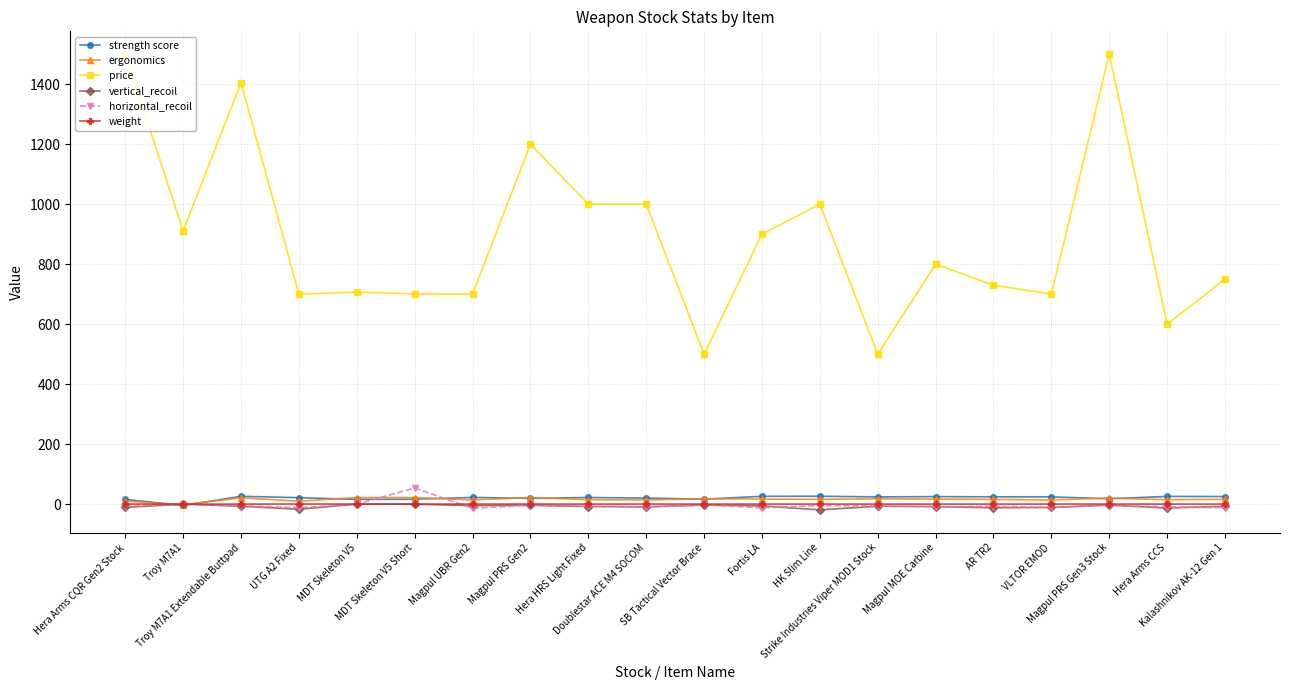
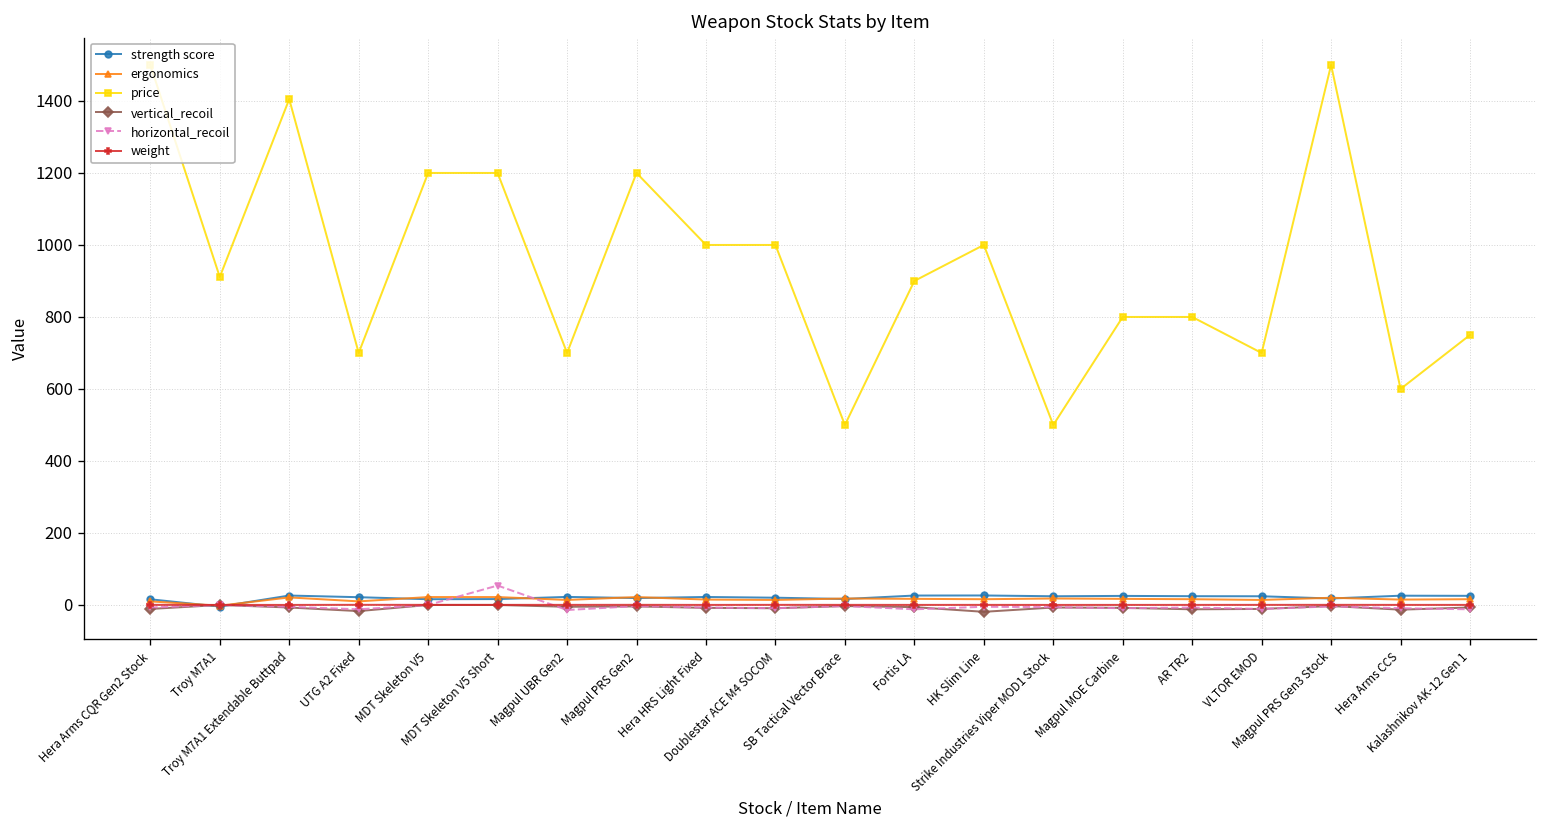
price, MDT Skeleton V5: 710 -> 1200
price, MDT Skeleton V5 Short: 700 -> 1200
price, AR TR2: 730 -> 800
